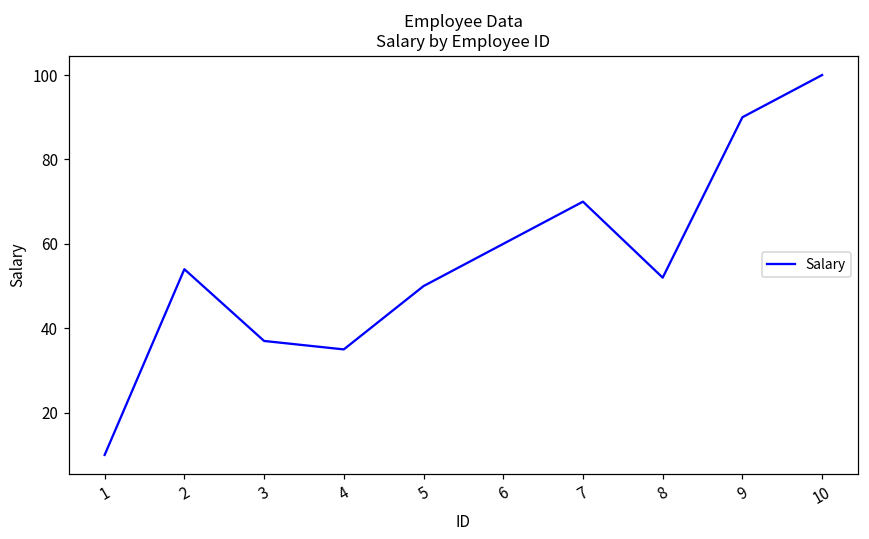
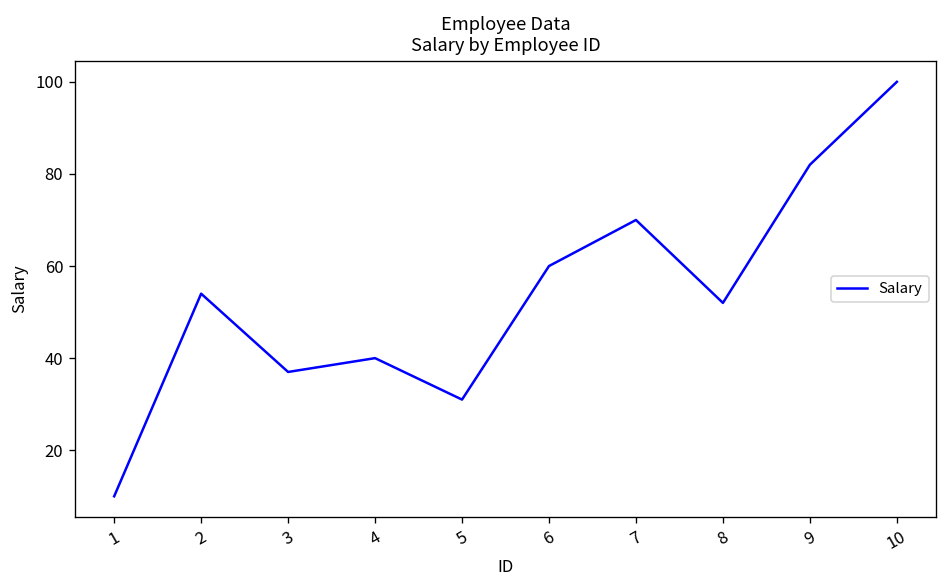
4: 35 -> 40
5: 50 -> 31
9: 90 -> 82
